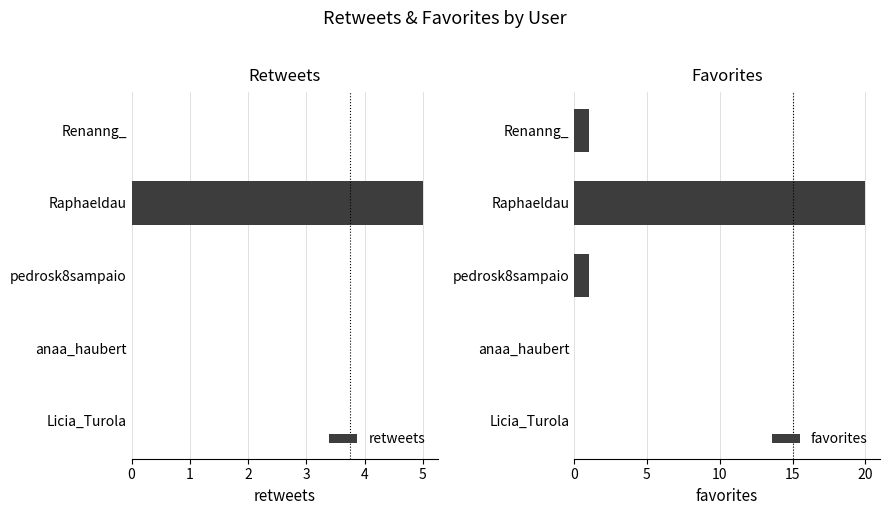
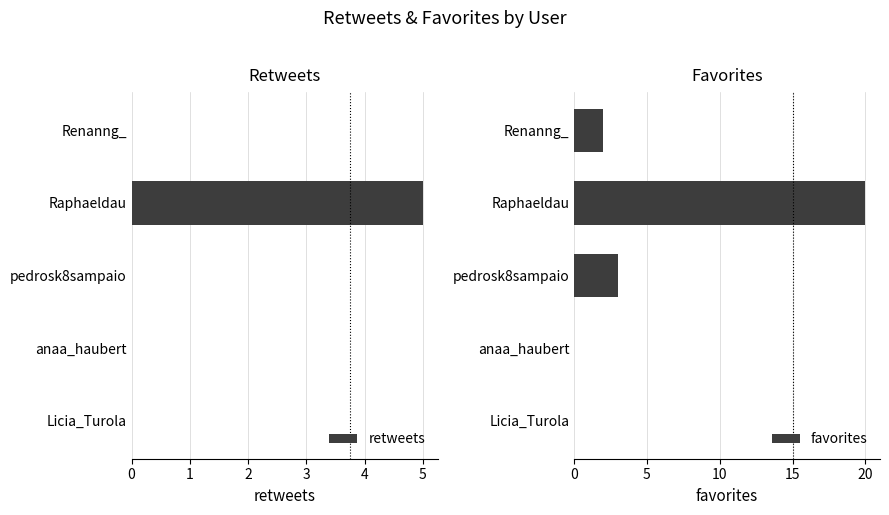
Favorites, Renanng_: 1 -> 2
Favorites, pedrosk8sampaio: 1 -> 3
